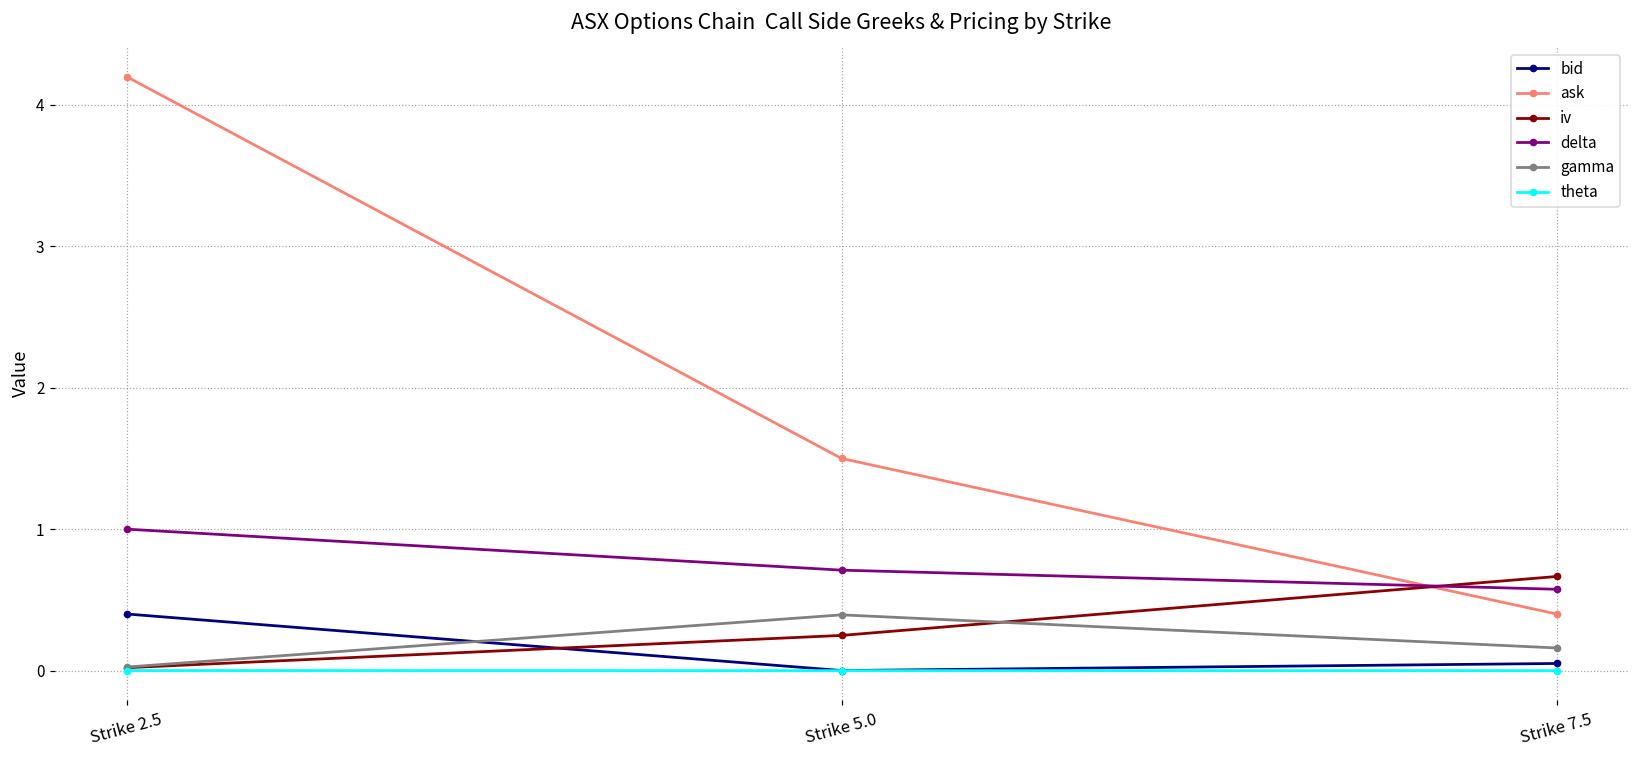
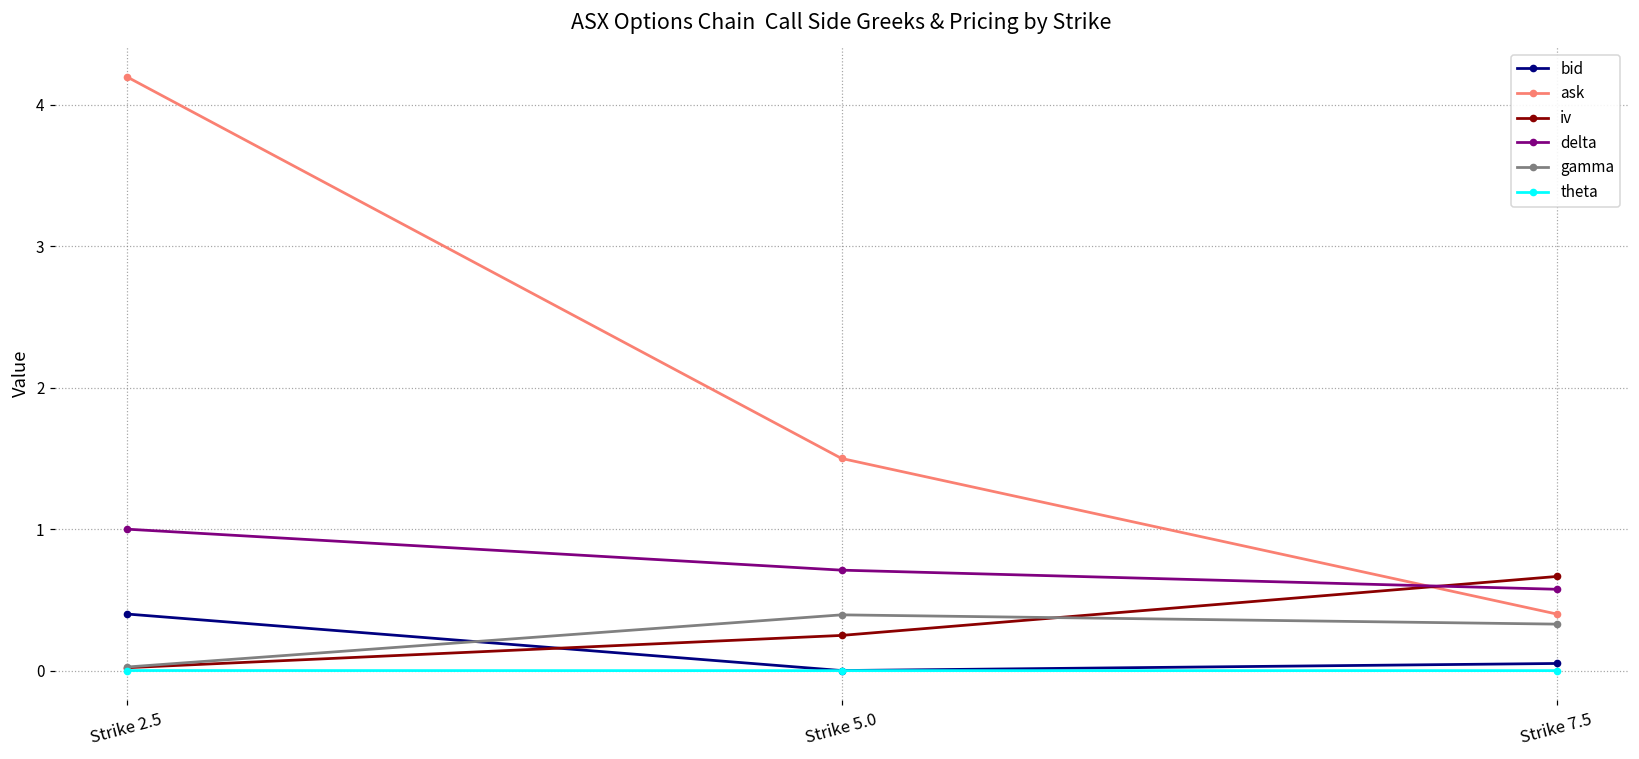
gamma, Strike 7.5: 0.16 -> 0.33
